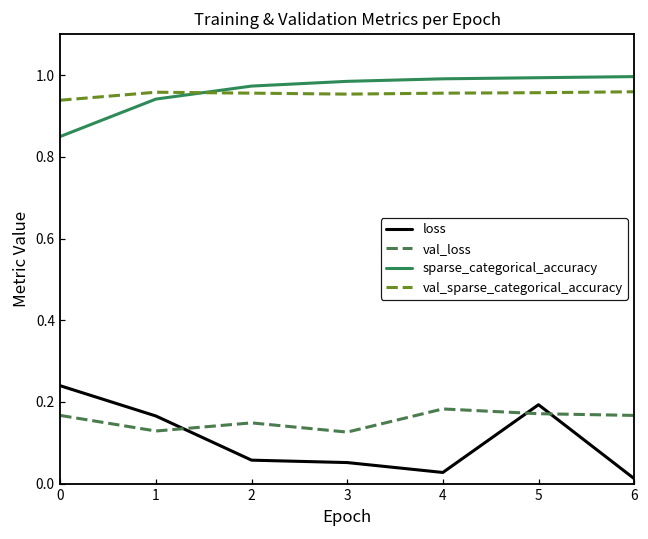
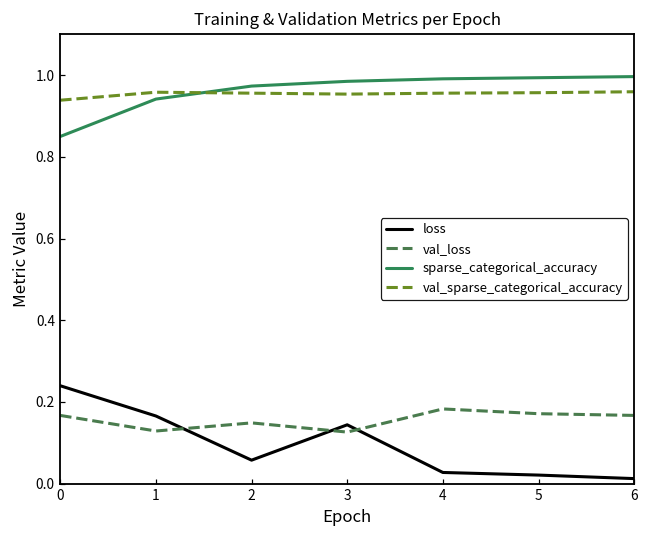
loss, 3: 0.05 -> 0.14
loss, 5: 0.19 -> 0.02
